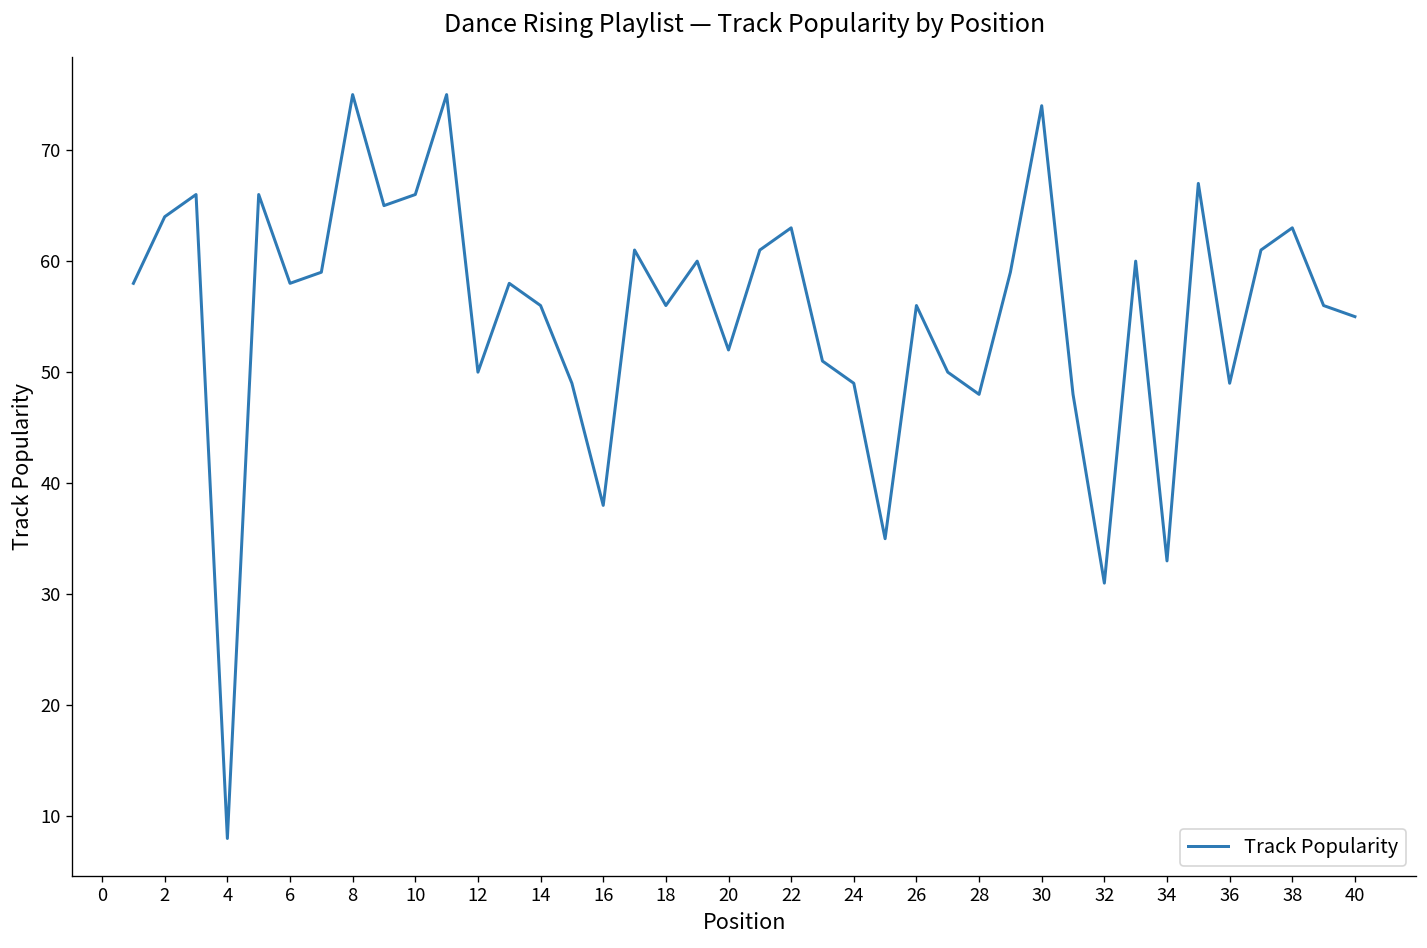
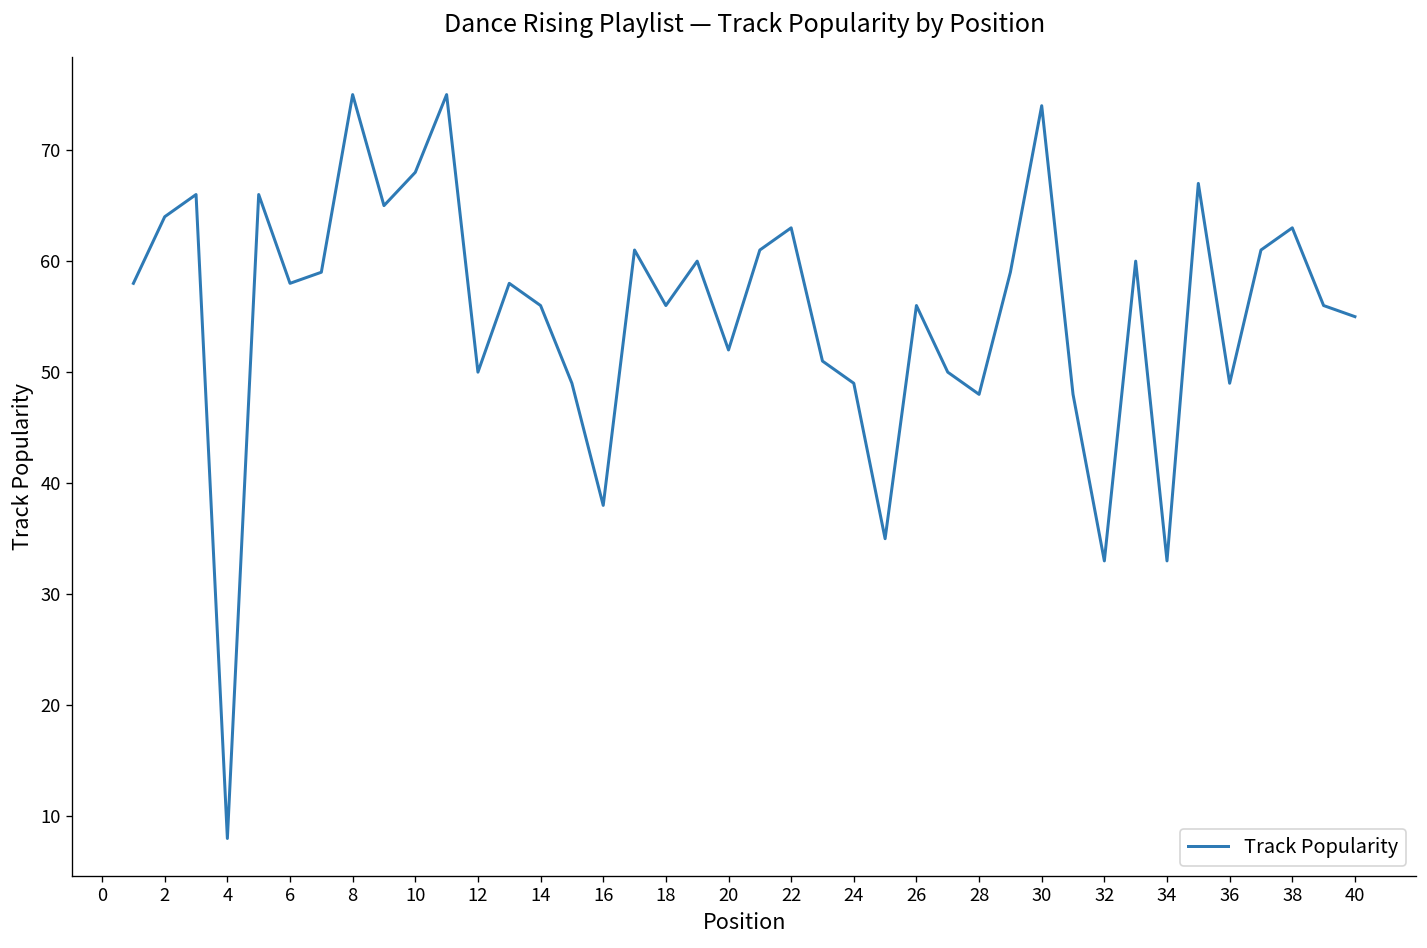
10: 66 -> 68
32: 31 -> 33
